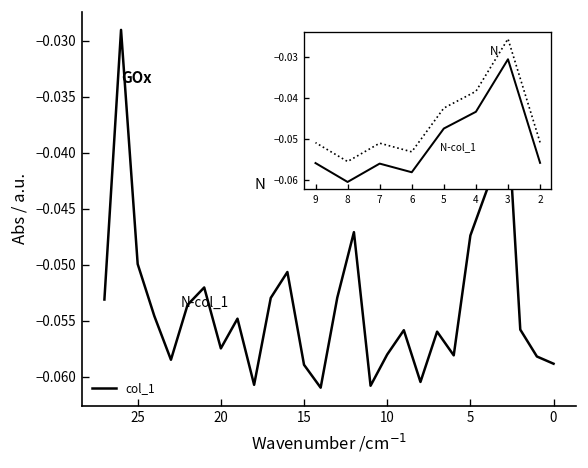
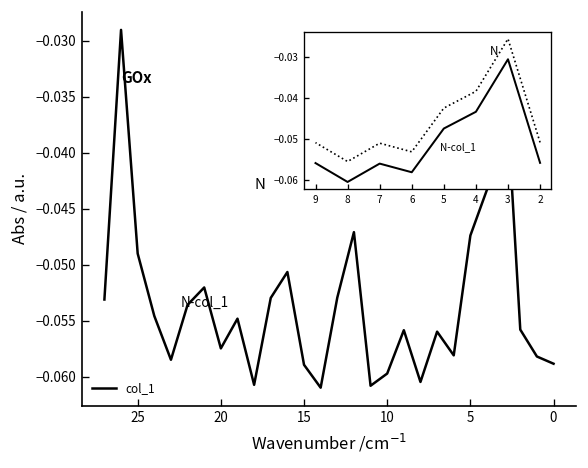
25: -0.050 -> -0.049
10: -0.058 -> -0.060
